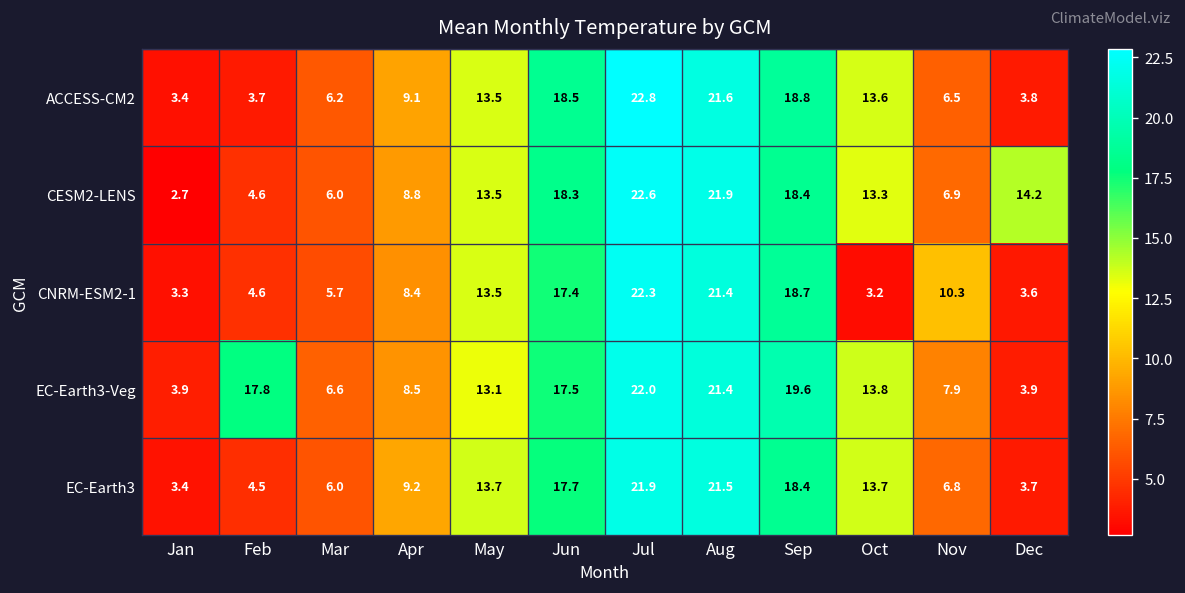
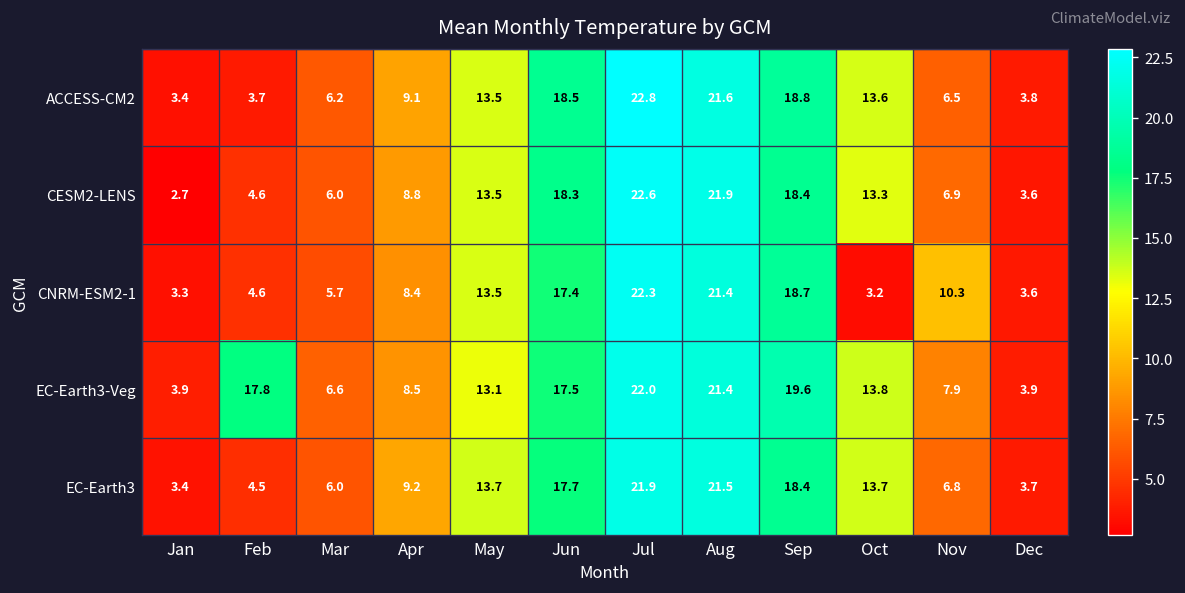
CESM2-LENS, Dec: 14.2 -> 3.6
